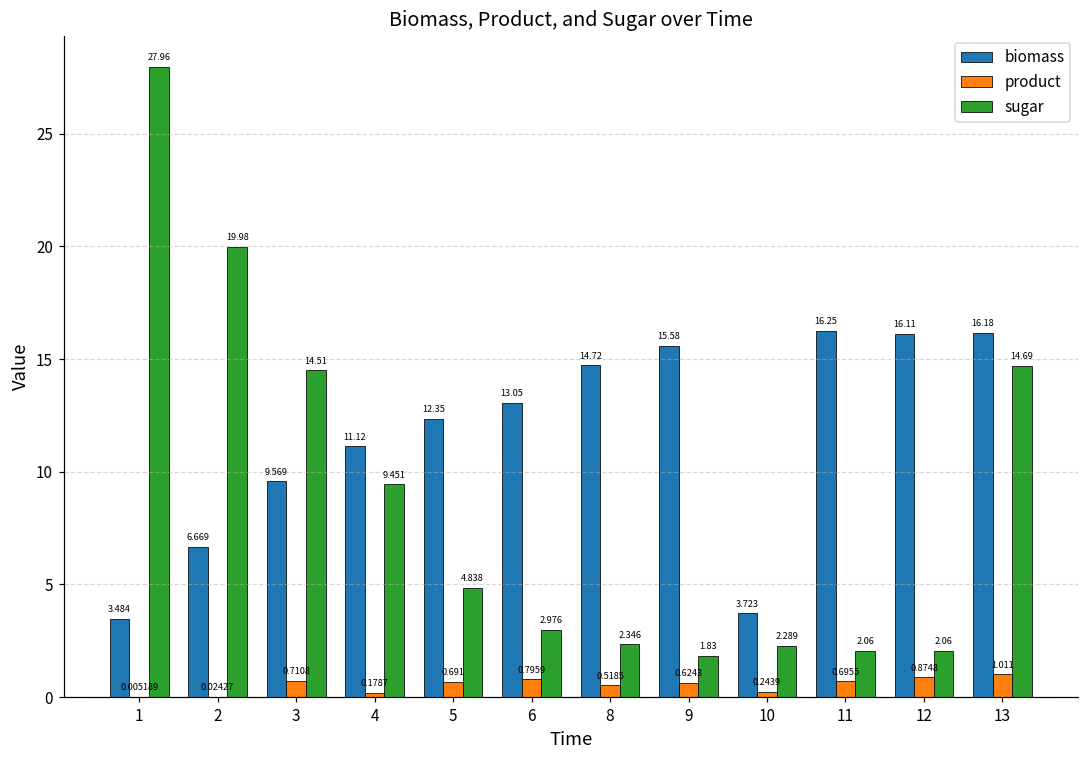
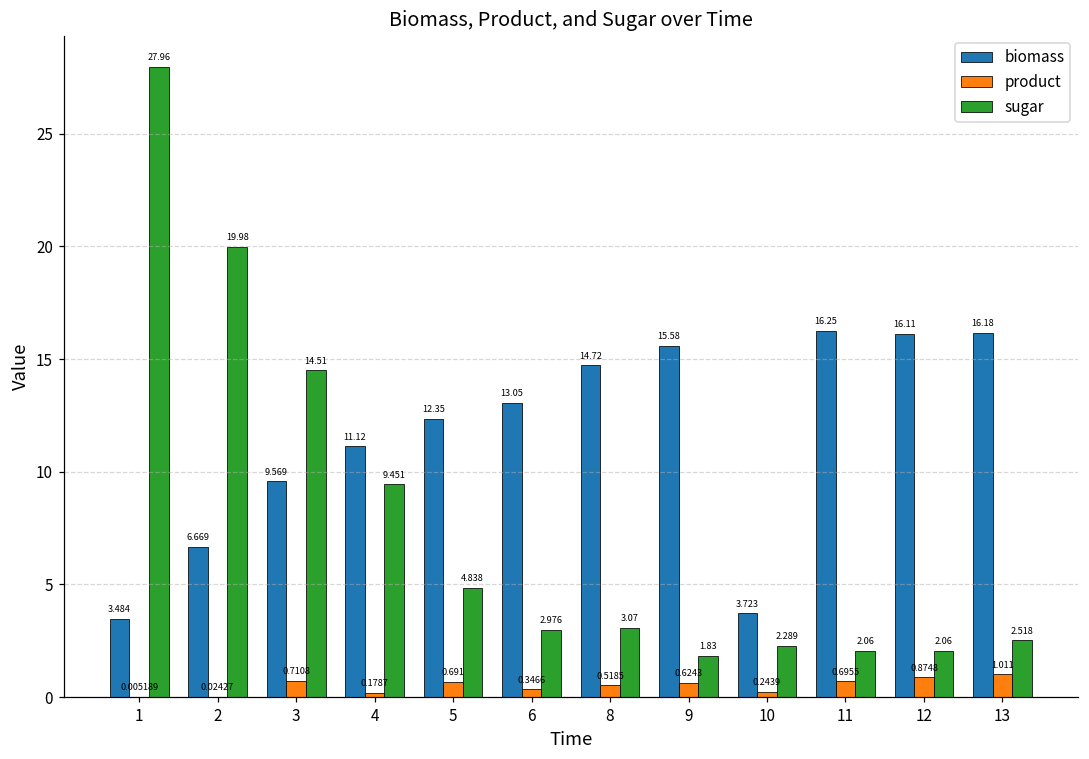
product, 6: 0.7959 -> 0.3466
sugar, 8: 2.346 -> 3.07
sugar, 13: 14.69 -> 2.518
